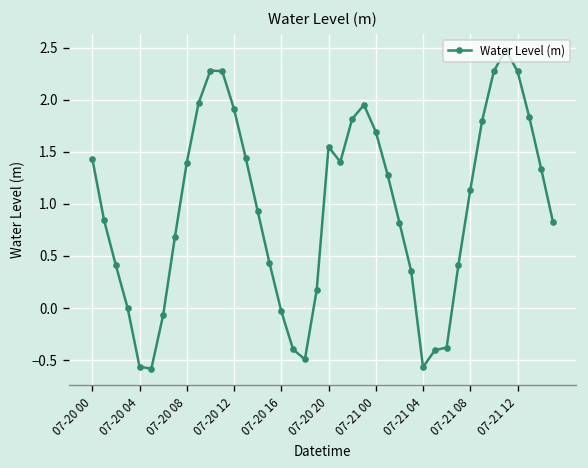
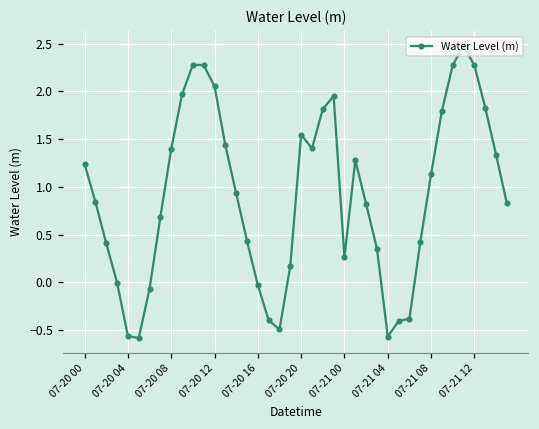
07-20 00: 1.4 -> 1.2
07-20 12: 1.9 -> 2.1
07-21 00: 1.7 -> 0.3
